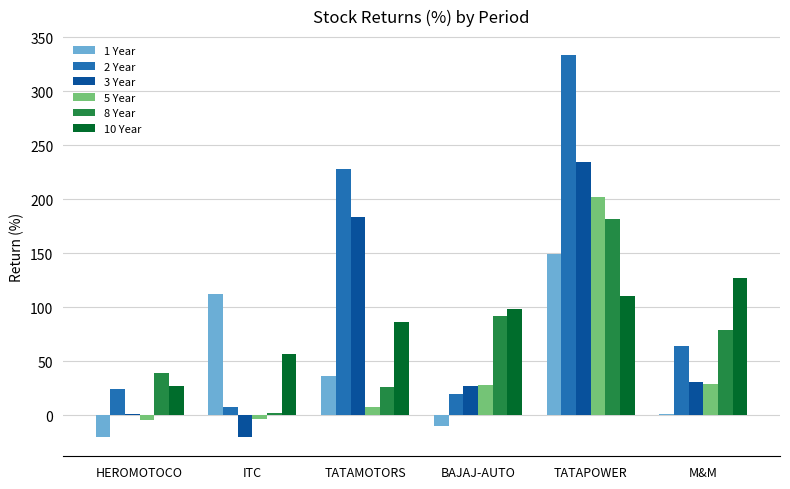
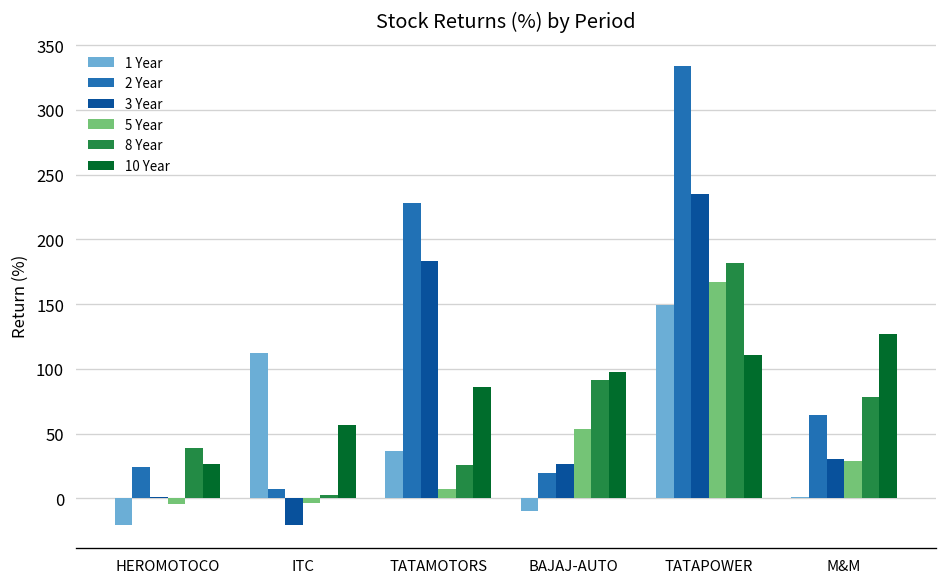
5 Year, BAJAJ-AUTO: 27 -> 53
5 Year, TATAPOWER: 202 -> 167
